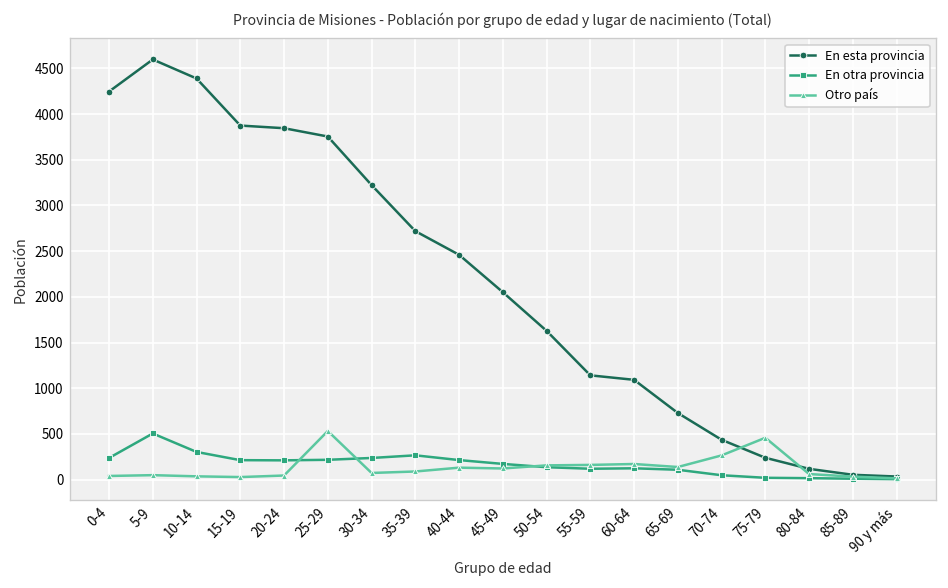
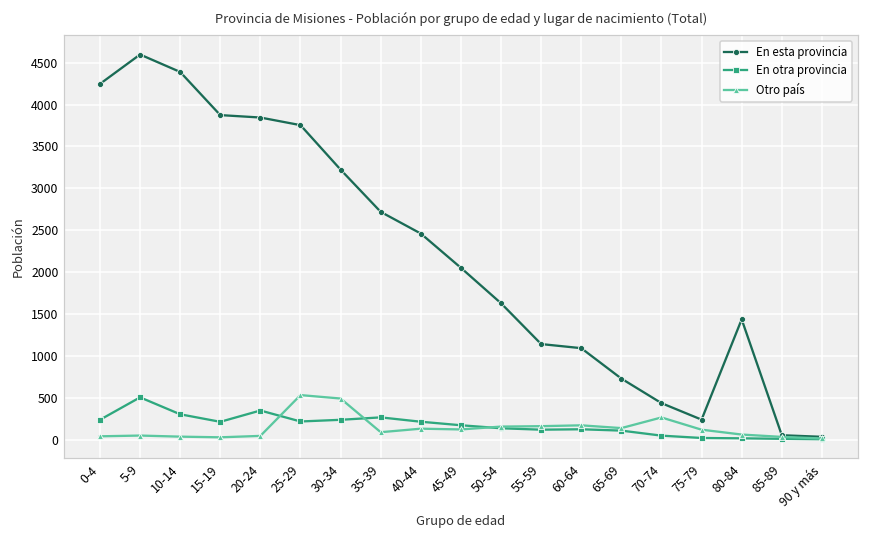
En otra provincia, 20-24: 200 -> 300
Otro país, 30-34: 100 -> 500
Otro país, 75-79: 500 -> 100
En esta provincia, 80-84: 100 -> 1400
